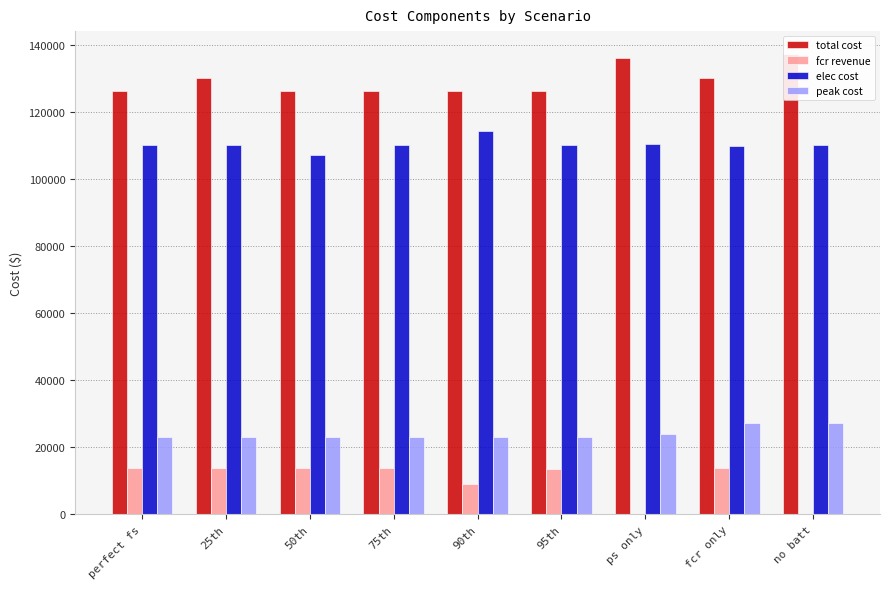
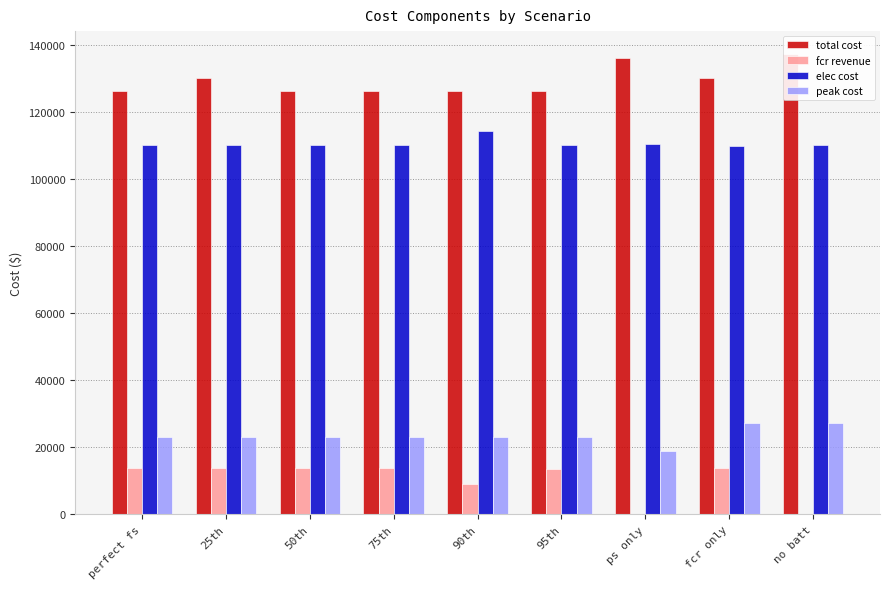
elec cost, 50th: 107000 -> 110000
peak cost, ps only: 24000 -> 19000
